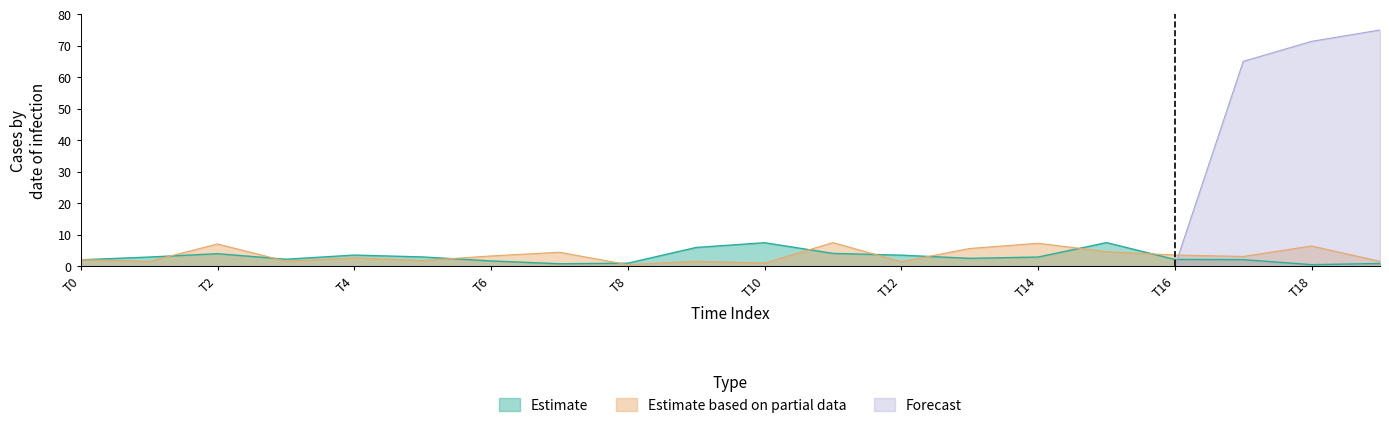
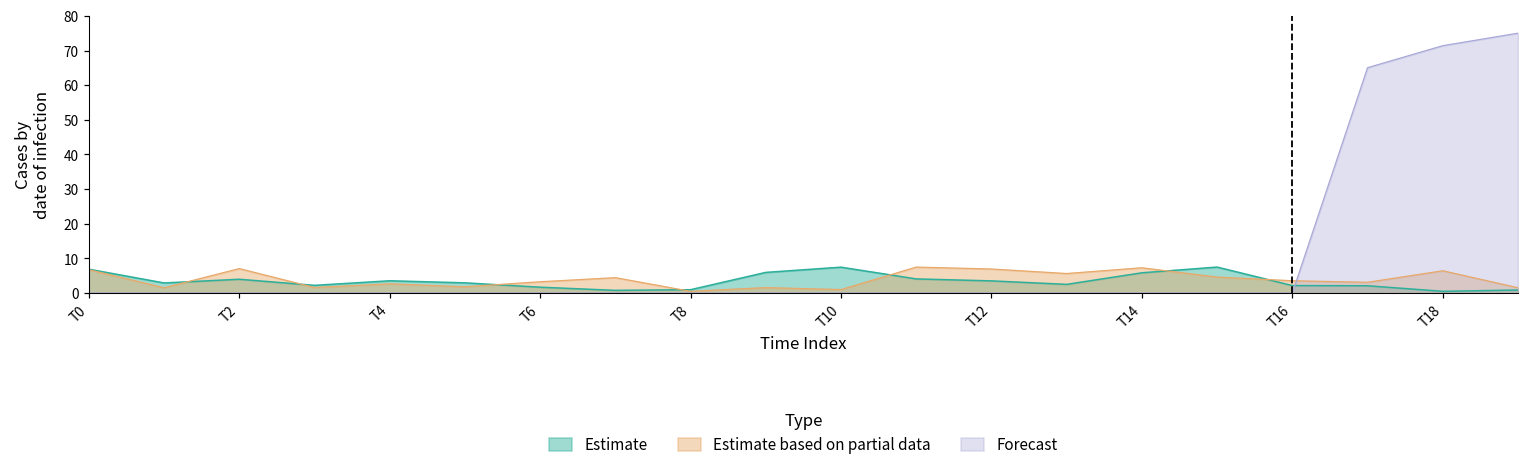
Estimate, T0: 2 -> 7
Estimate based on partial data, T0: 2 -> 7
Estimate based on partial data, T12: 1 -> 7
Estimate, T14: 3 -> 6
